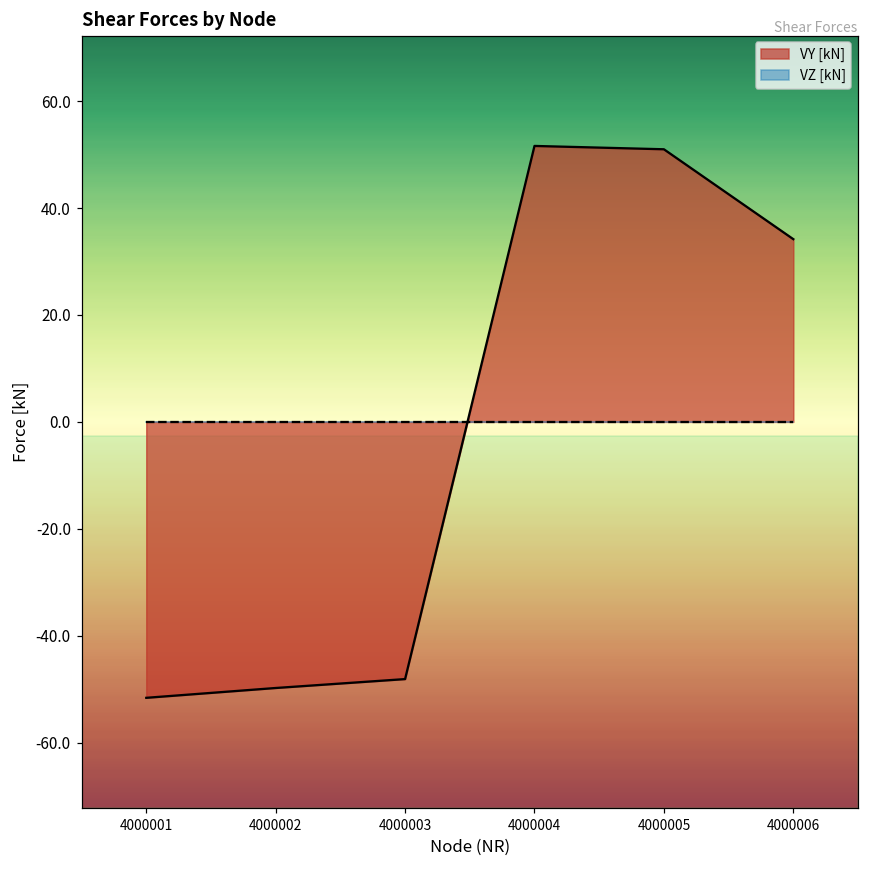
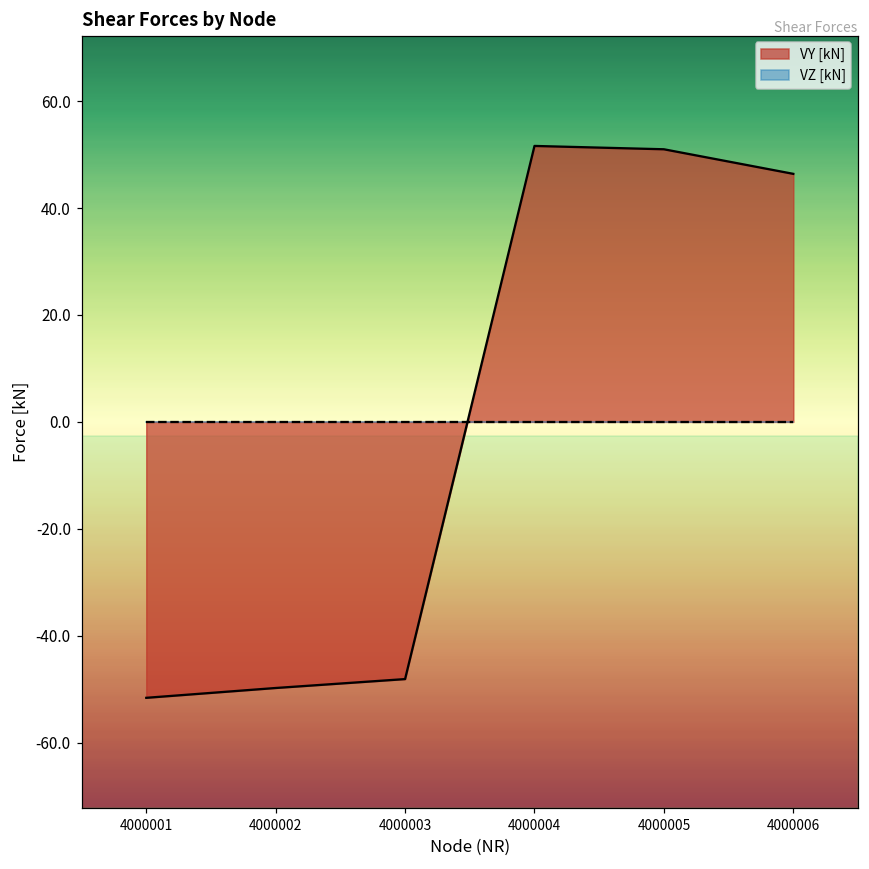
VY [kN], 4000006: 34 -> 46
